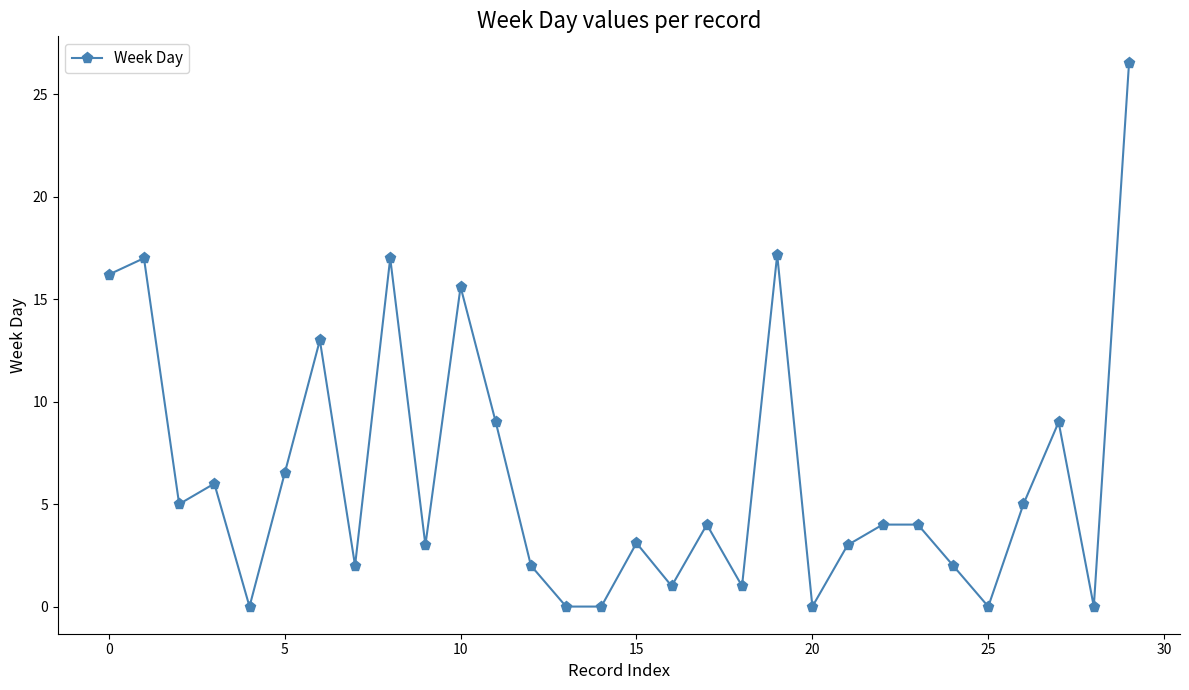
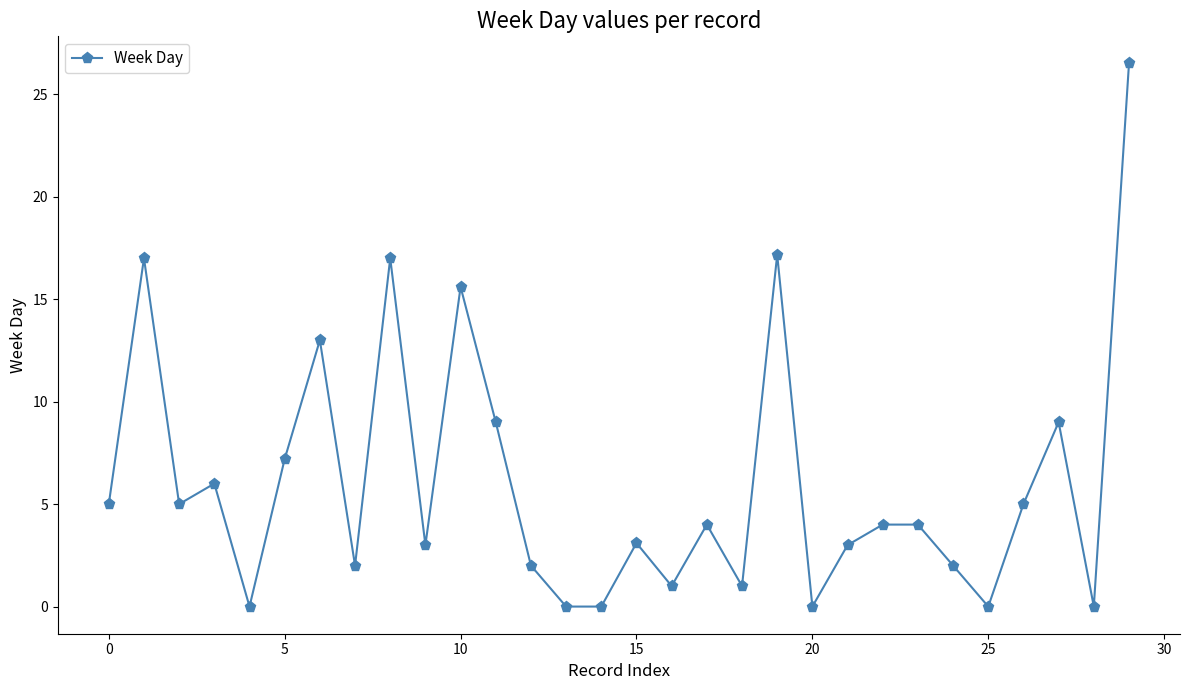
0: 16.2 -> 5.0
5: 6.5 -> 7.2
